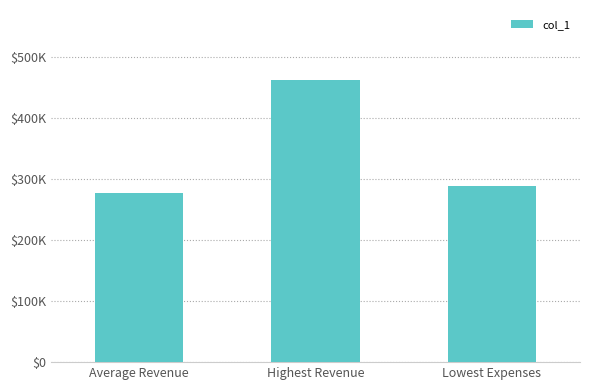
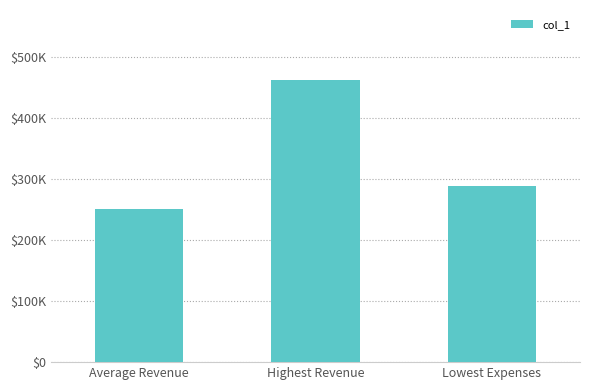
Average Revenue: $280000 -> $250000
